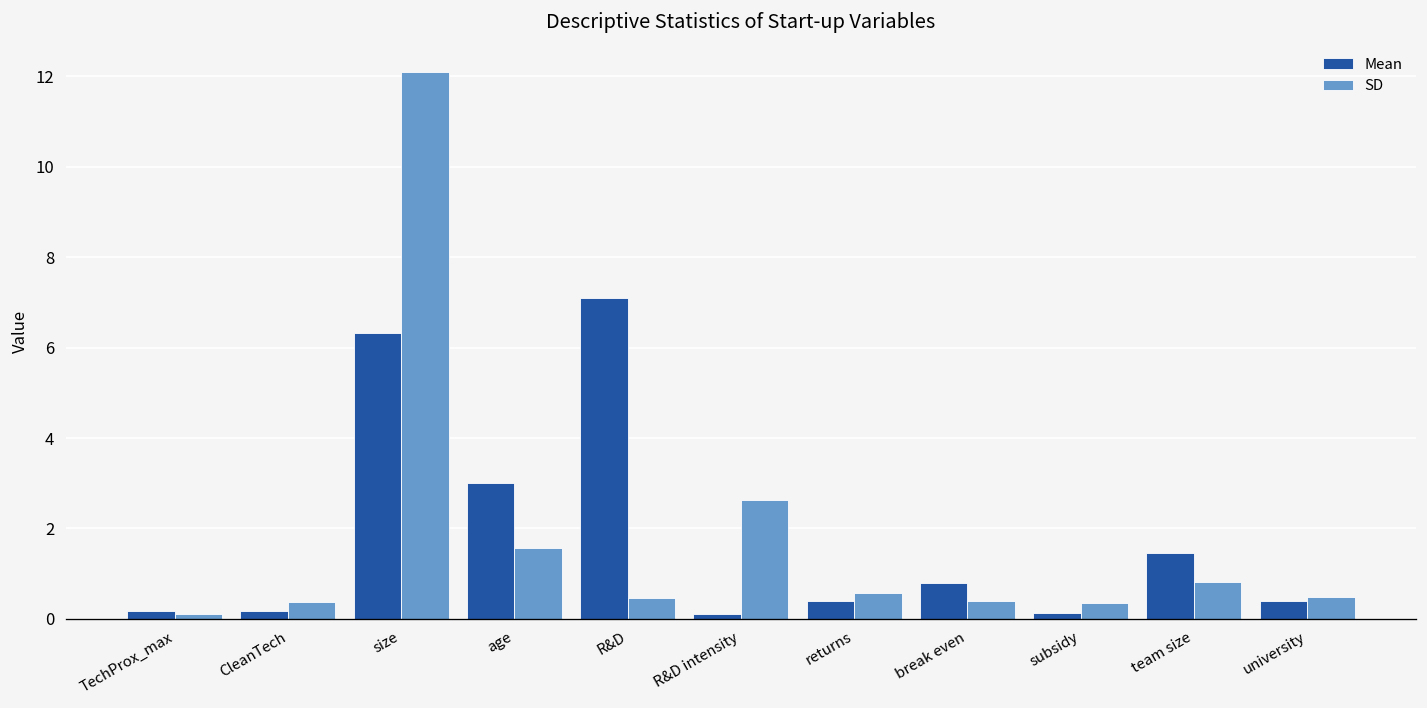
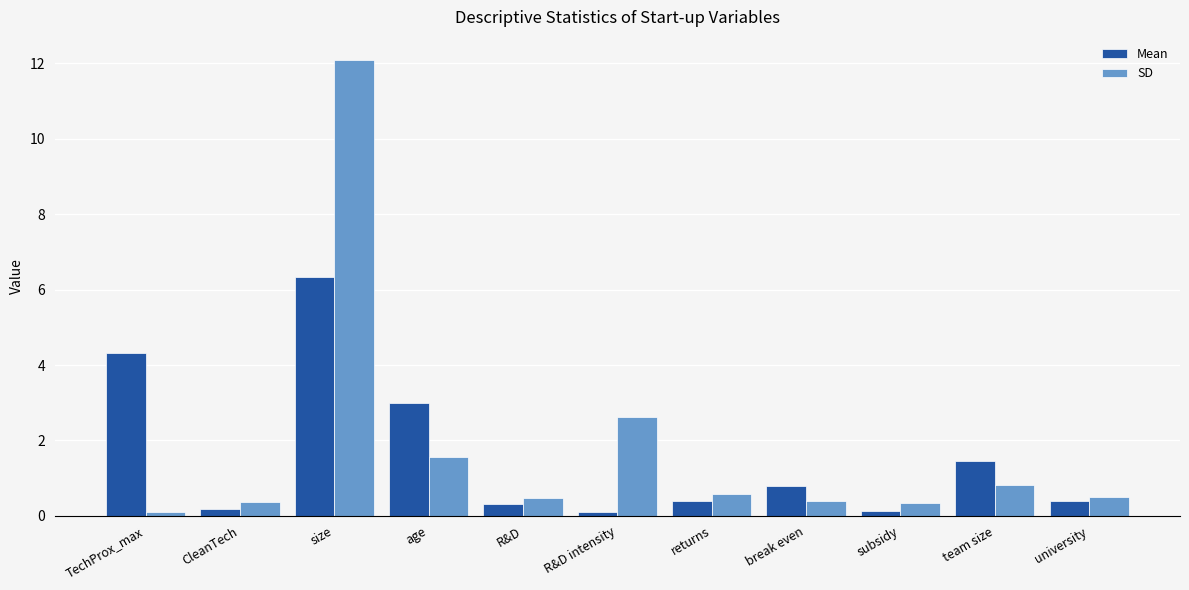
Mean, TechProx_max: 0.2 -> 4.3
Mean, R&D: 7.1 -> 0.3
